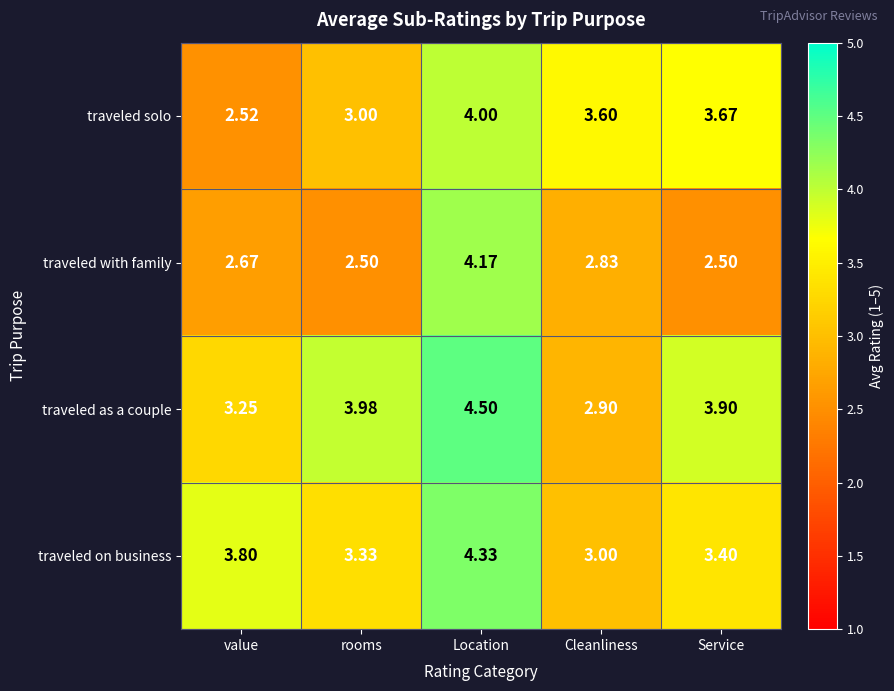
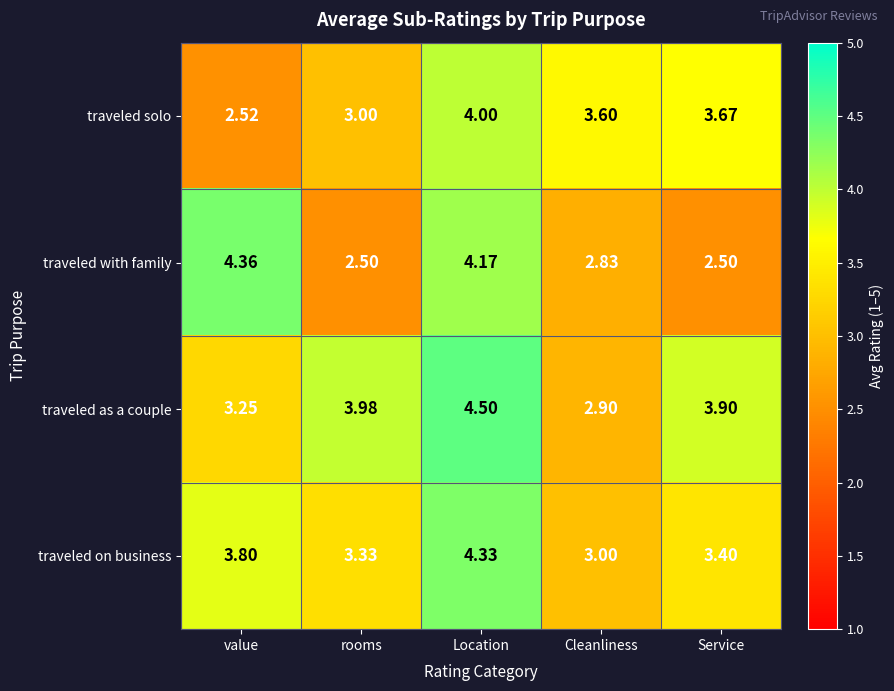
traveled with family, value: 2.67 -> 4.36
